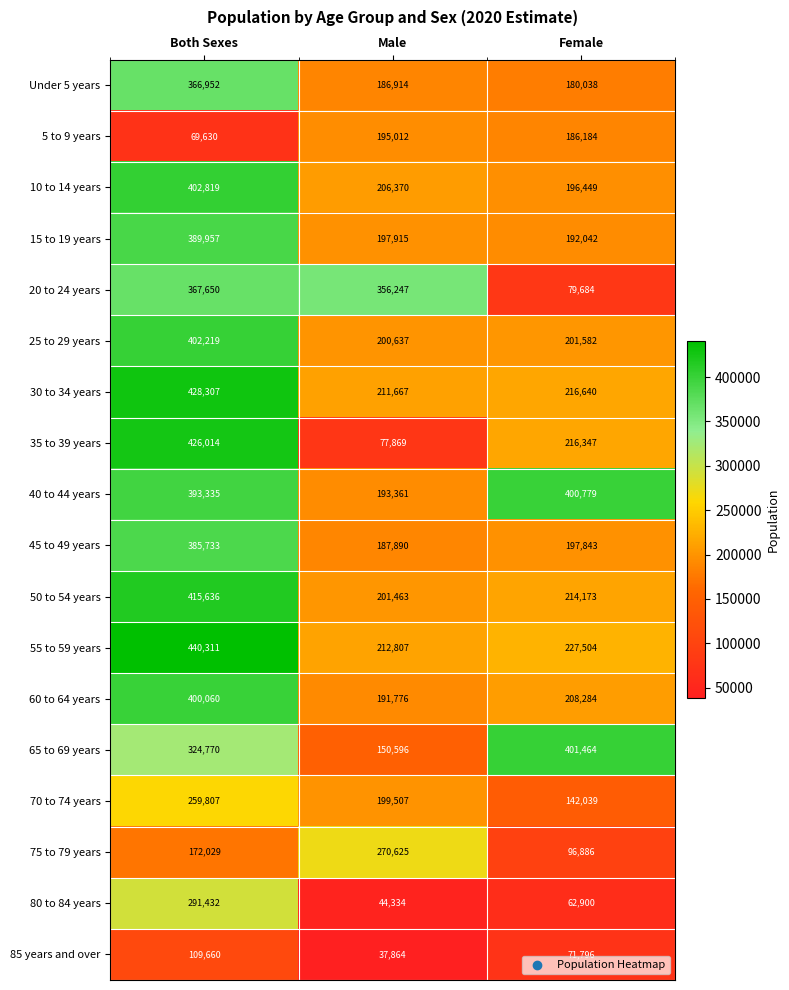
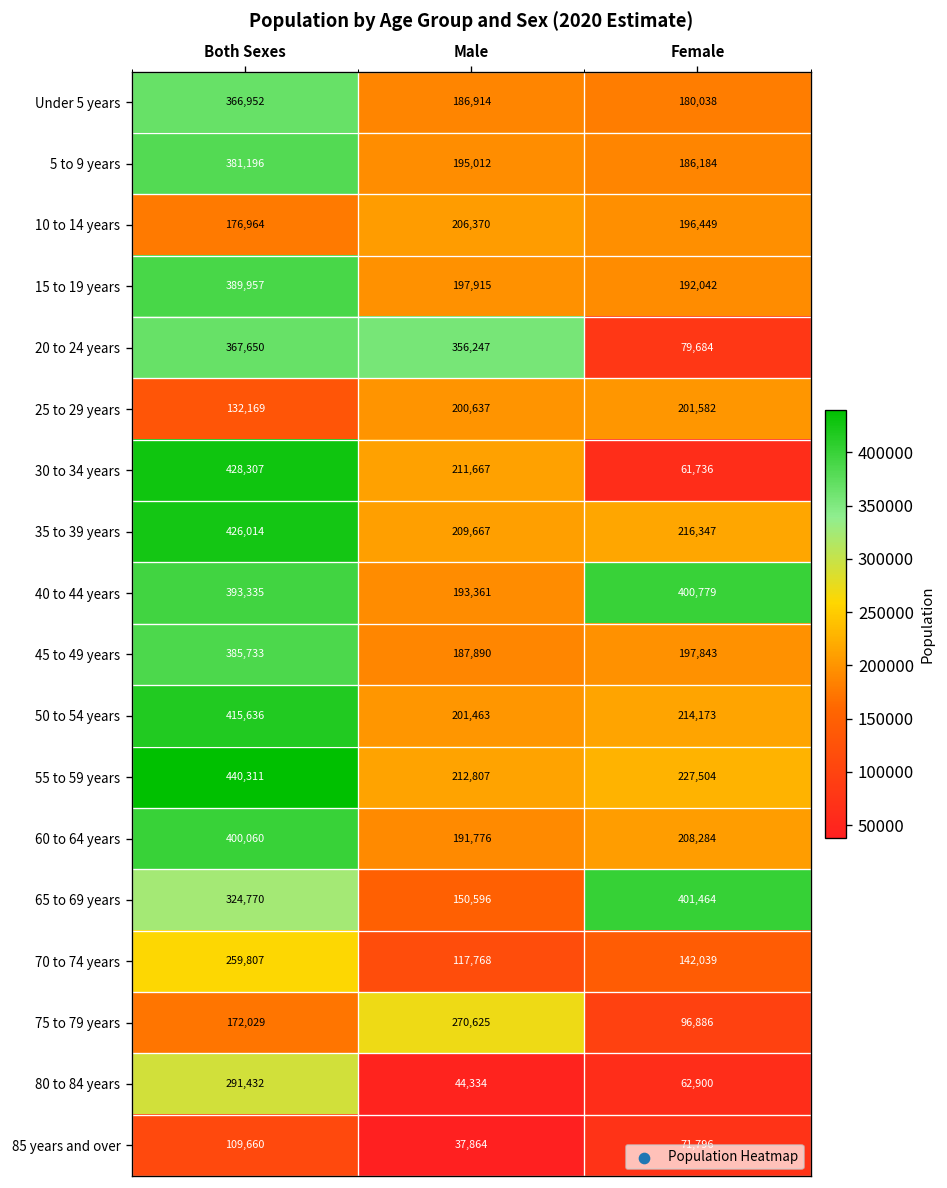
5 to 9 years, Both Sexes: 69,630 -> 381,196
10 to 14 years, Both Sexes: 402,819 -> 176,964
25 to 29 years, Both Sexes: 402,219 -> 132,169
30 to 34 years, Female: 216,640 -> 61,736
35 to 39 years, Male: 77,869 -> 209,667
70 to 74 years, Male: 199,507 -> 117,768
